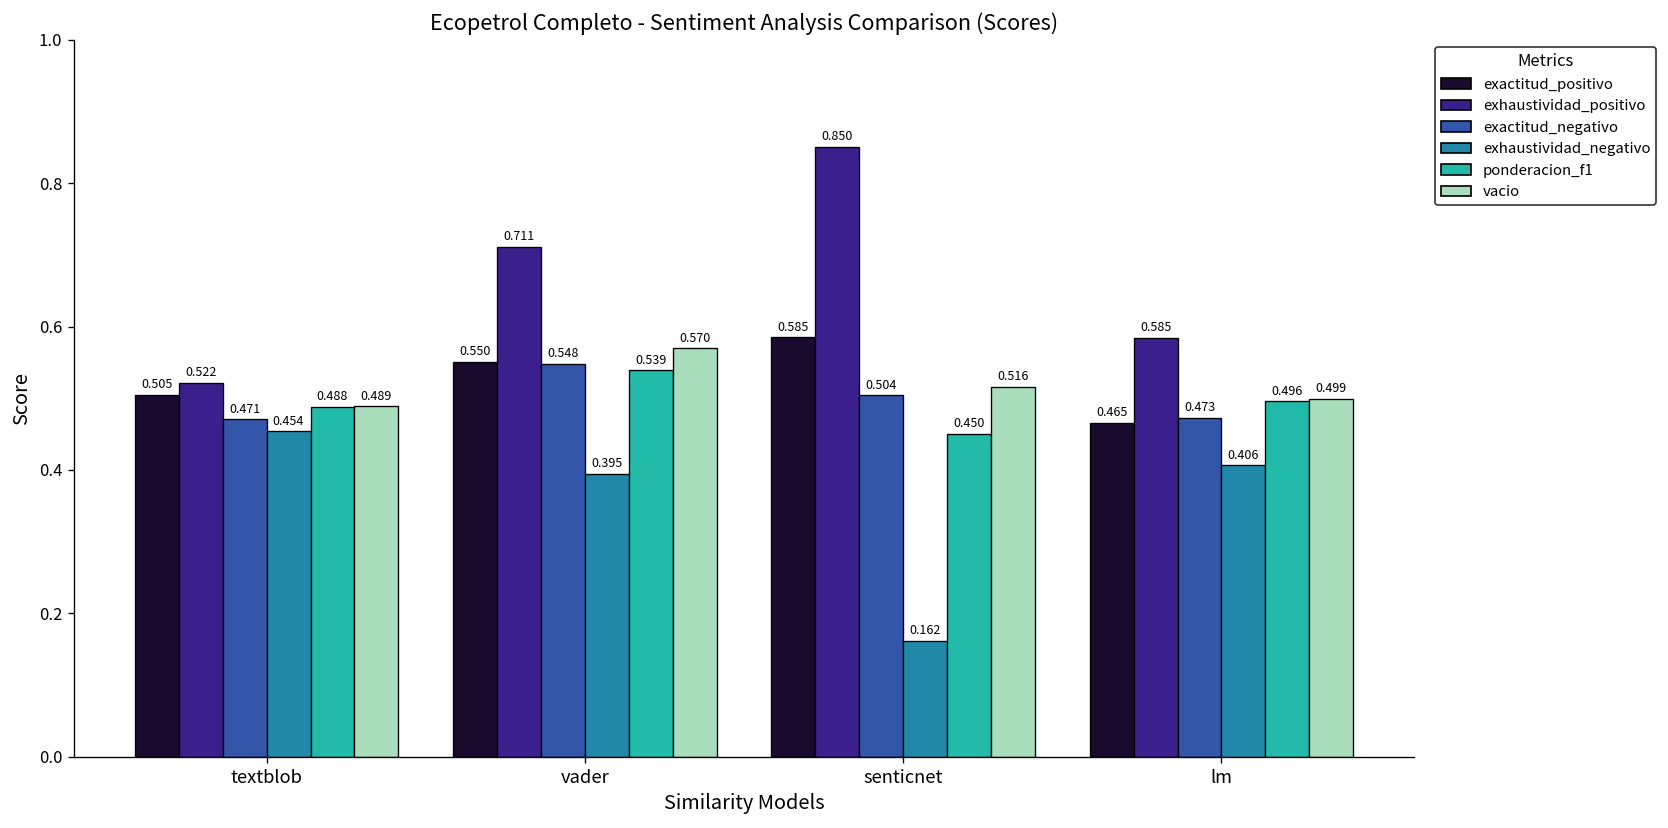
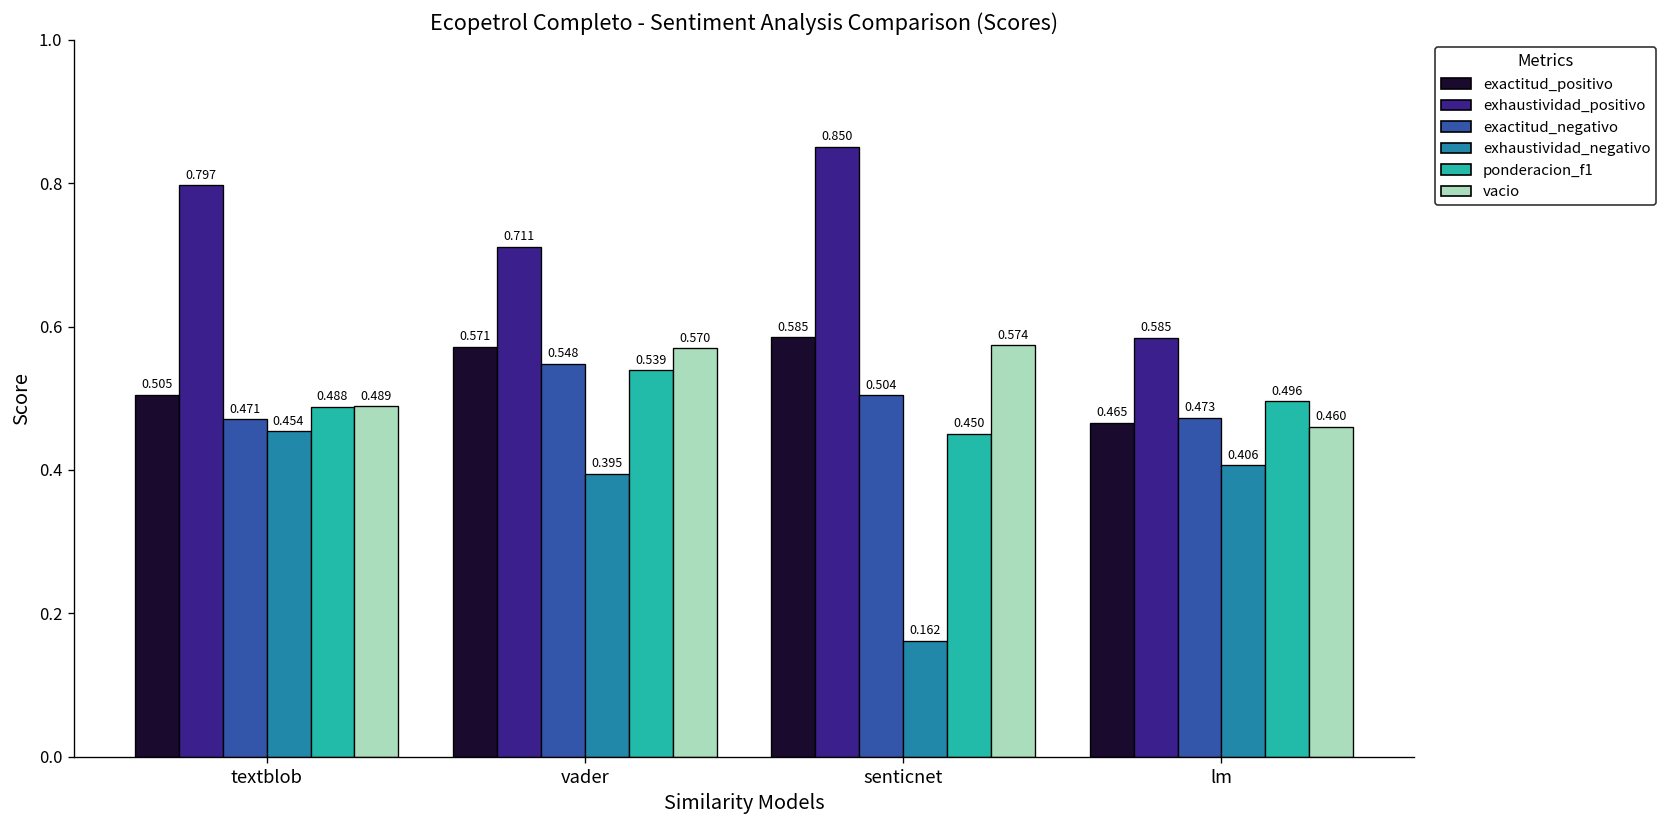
exhaustividad_positivo, textblob: 0.522 -> 0.797
exactitud_positivo, vader: 0.550 -> 0.571
vacio, senticnet: 0.516 -> 0.574
vacio, lm: 0.499 -> 0.460
